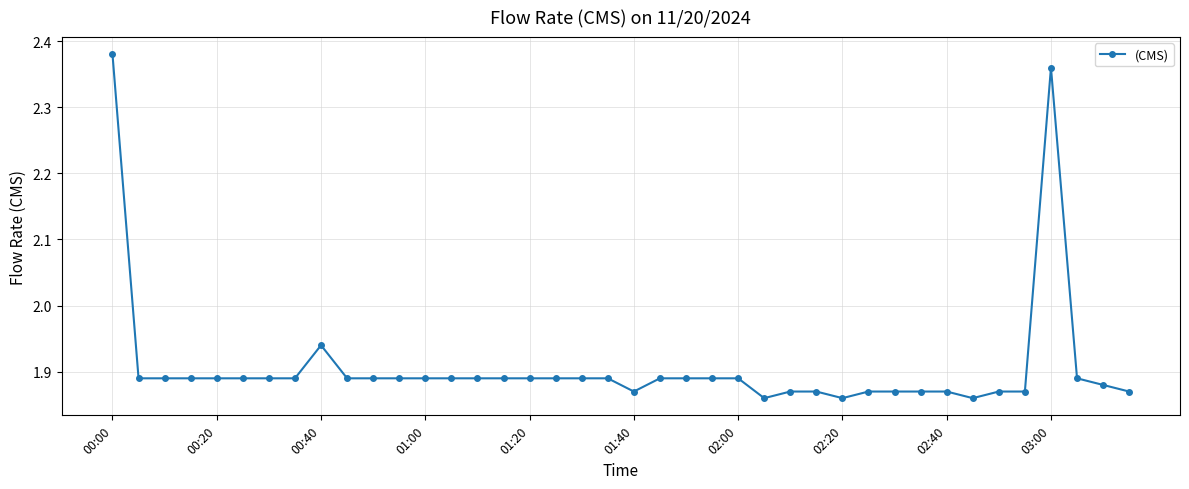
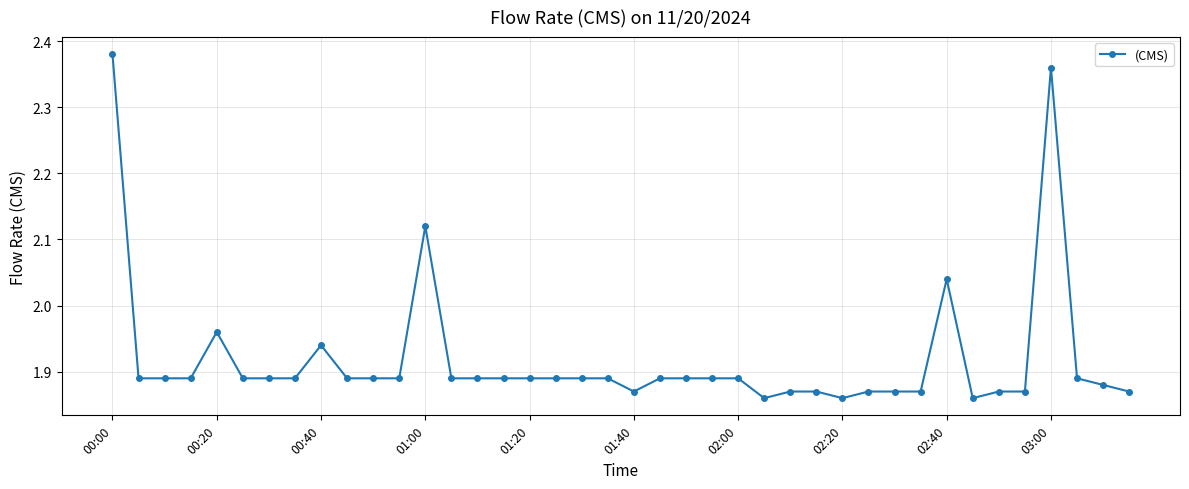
00:20: 1.89 -> 1.96
01:00: 1.89 -> 2.12
02:40: 1.87 -> 2.04
